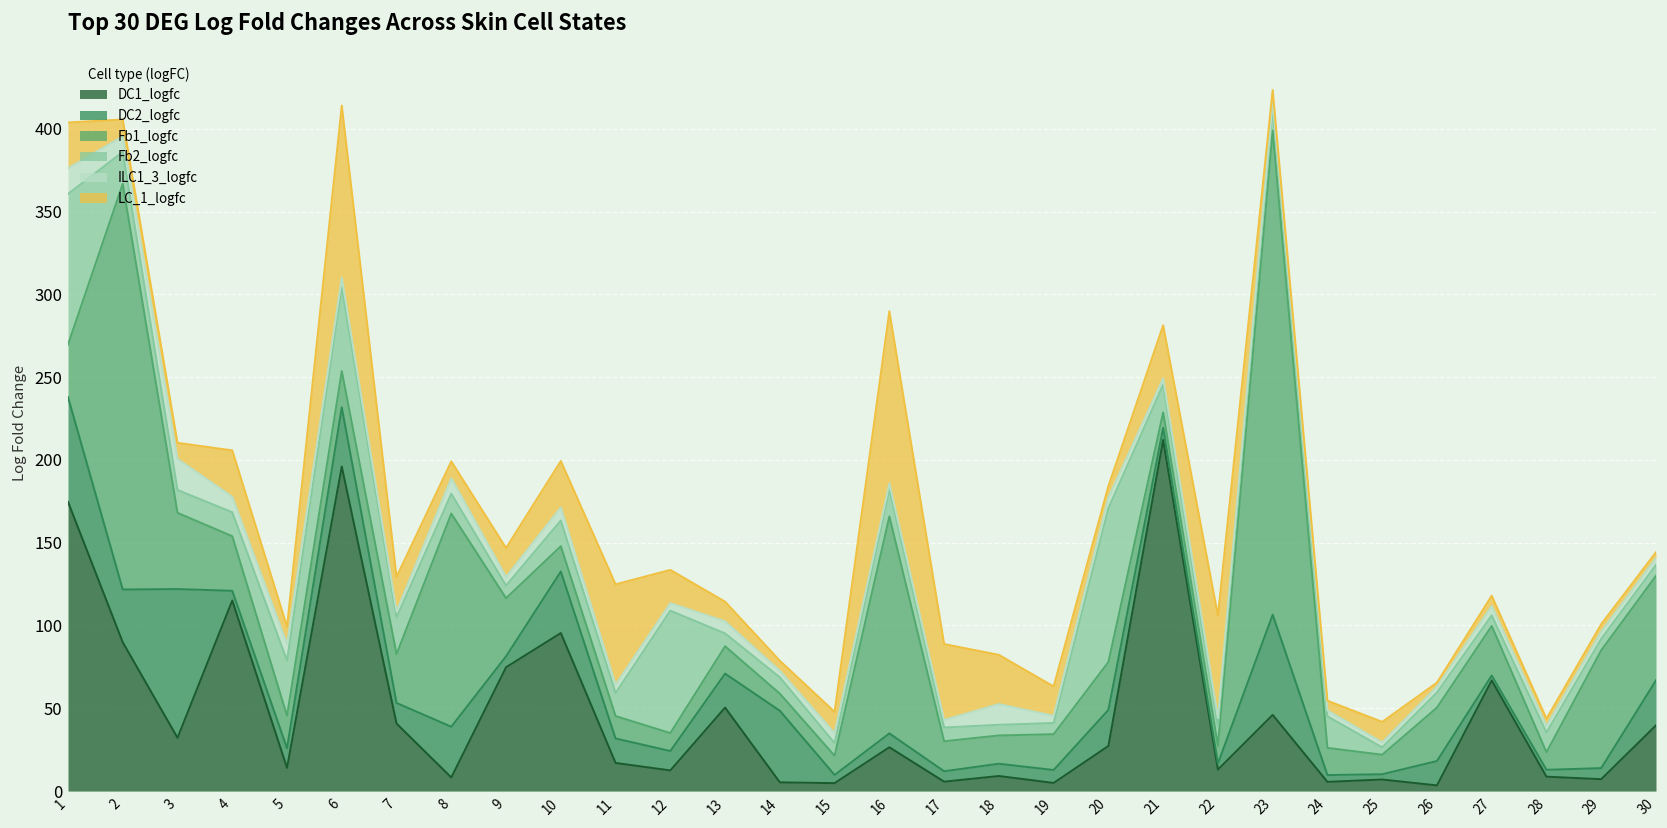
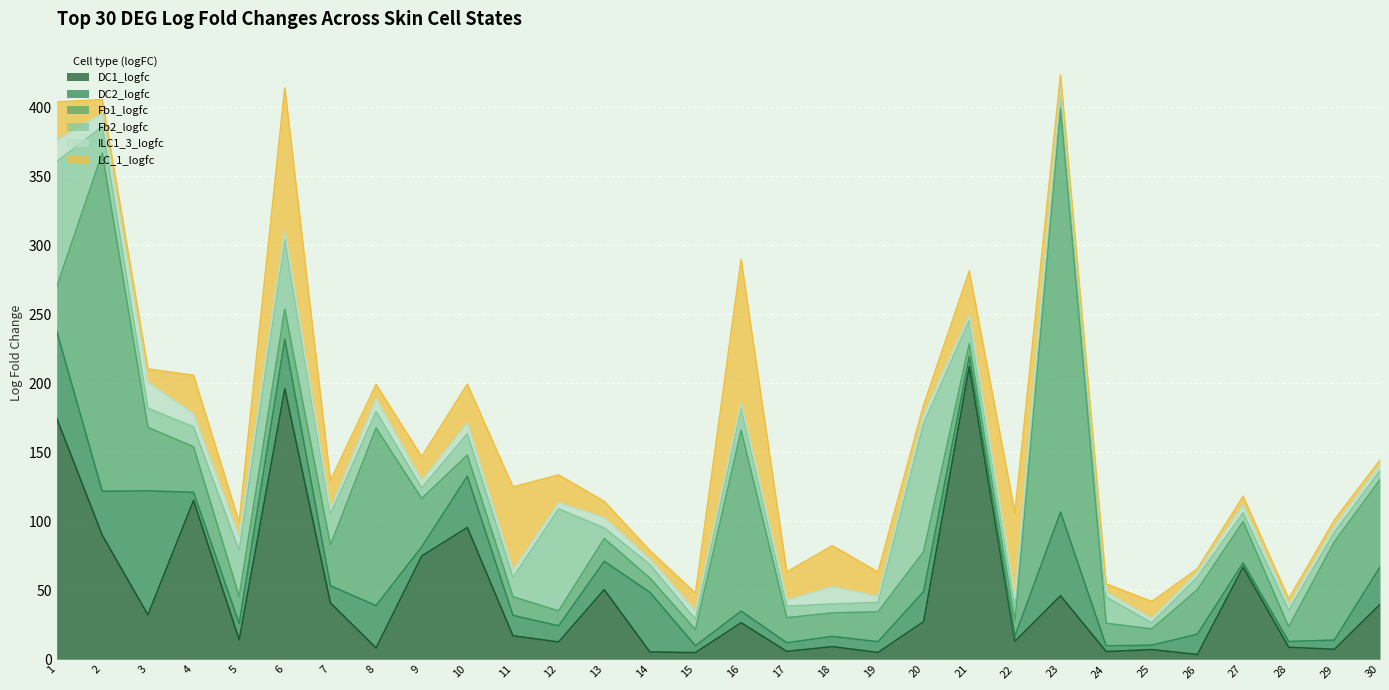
LC_1_logfc, 17: 46 -> 20
